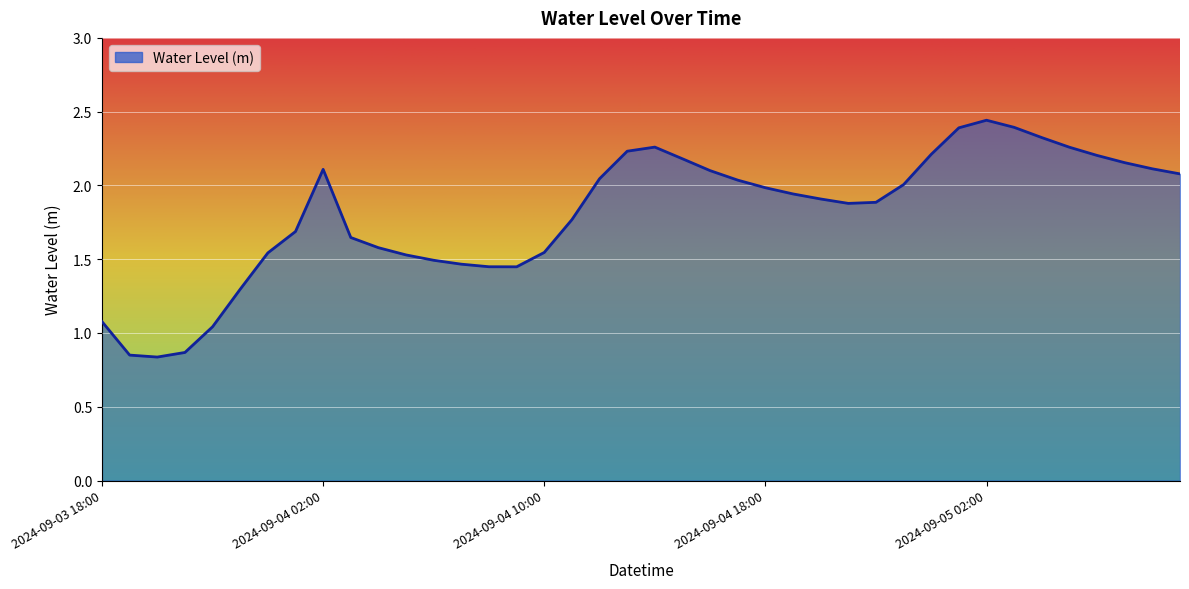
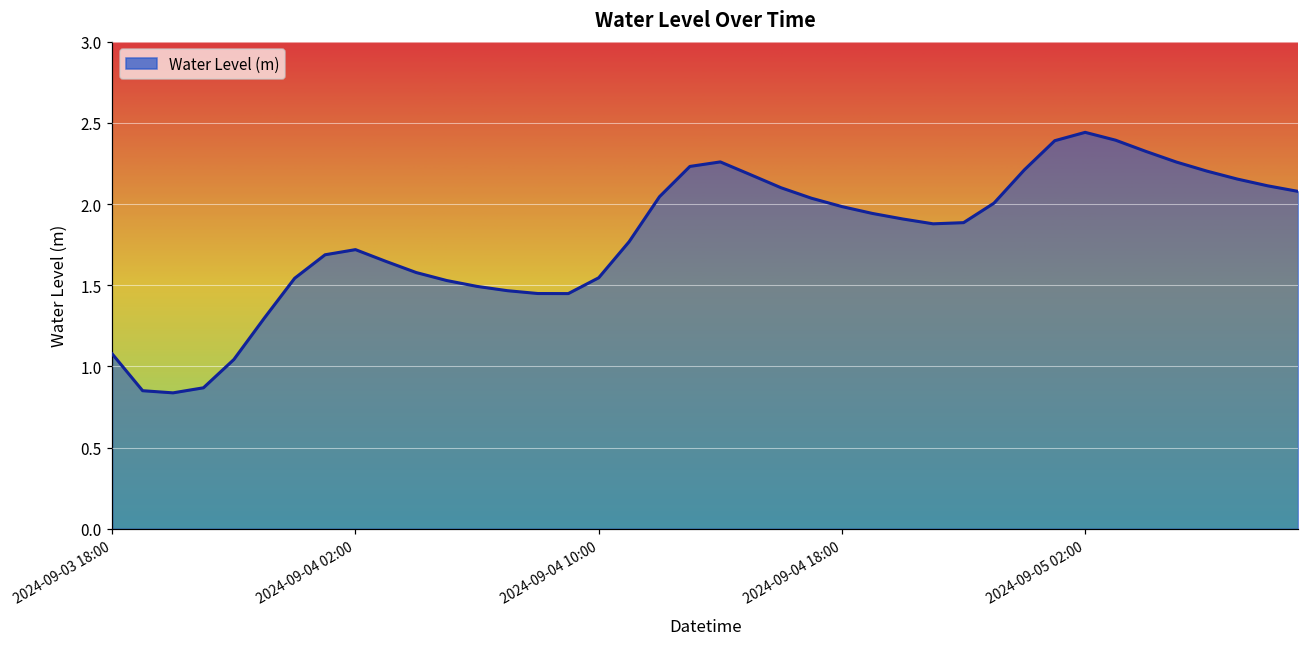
2024-09-04 02:00: 2.11 -> 1.72
